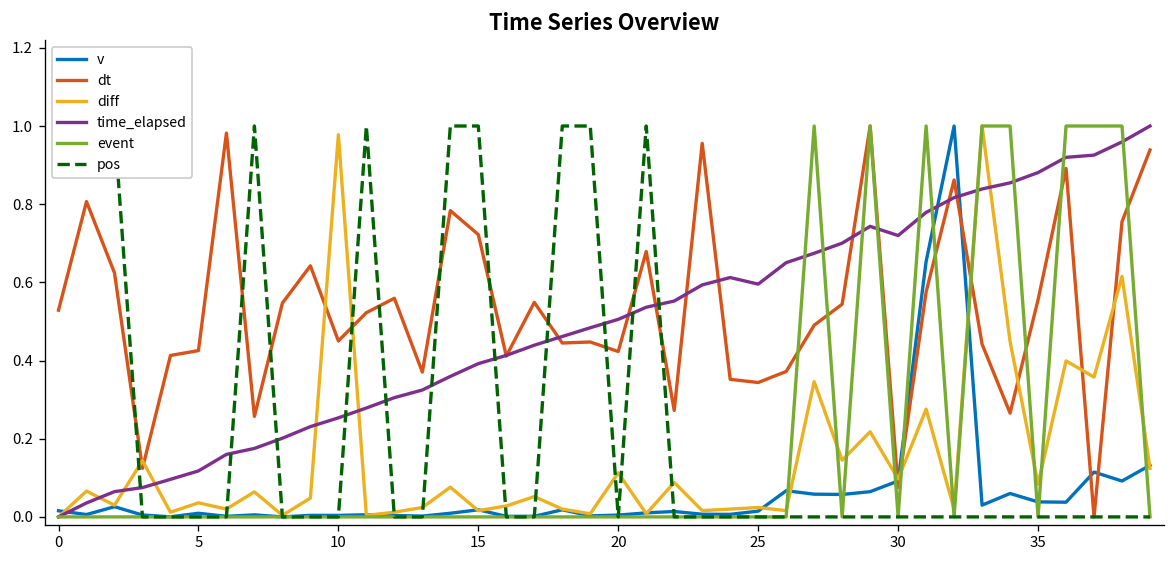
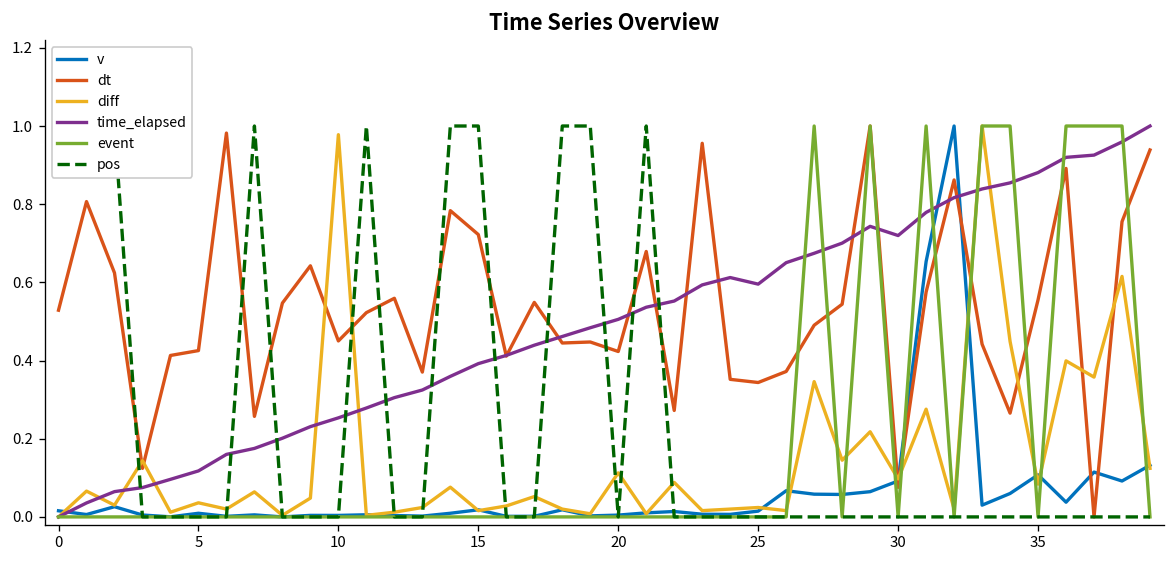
v, 35: 0.04 -> 0.11
